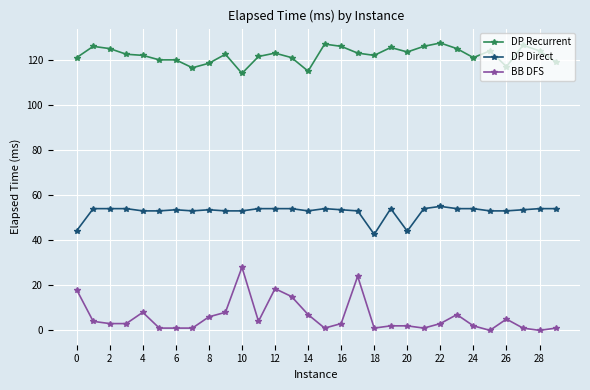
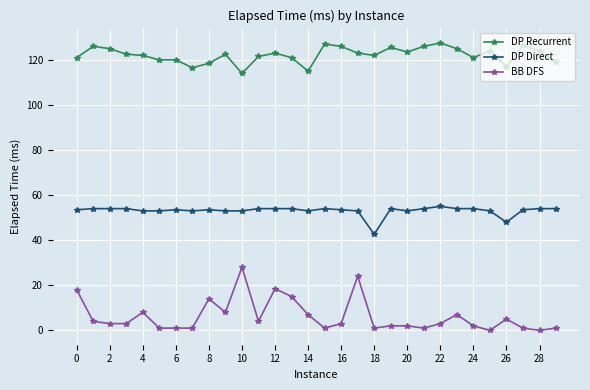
DP Direct, 0: 44 -> 54
BB DFS, 8: 6 -> 14
DP Direct, 20: 44 -> 53
DP Direct, 26: 53 -> 48
